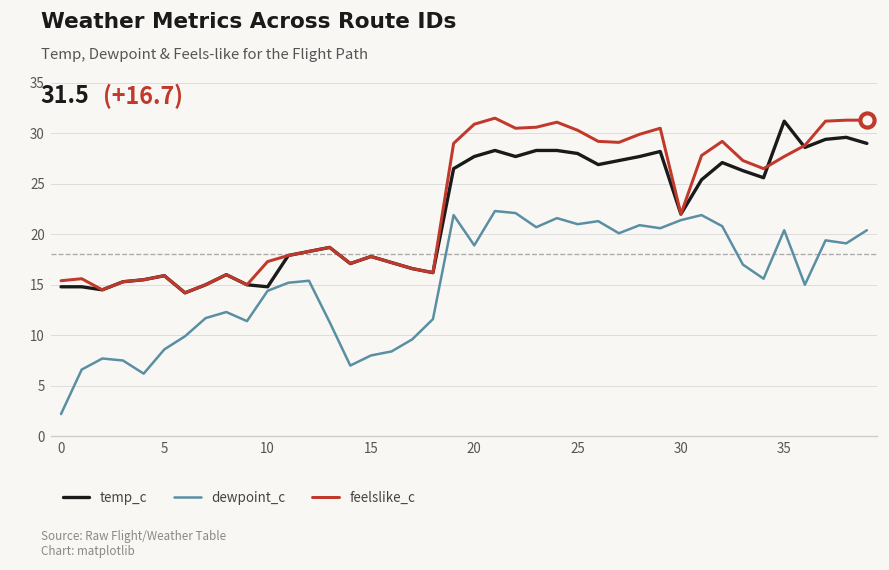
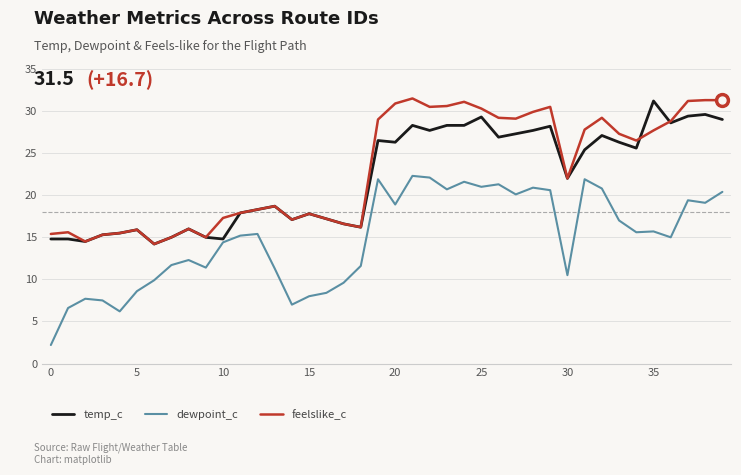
temp_c, 20: 28 -> 26
temp_c, 25: 28 -> 29
dewpoint_c, 30: 21 -> 11
dewpoint_c, 35: 20 -> 16
